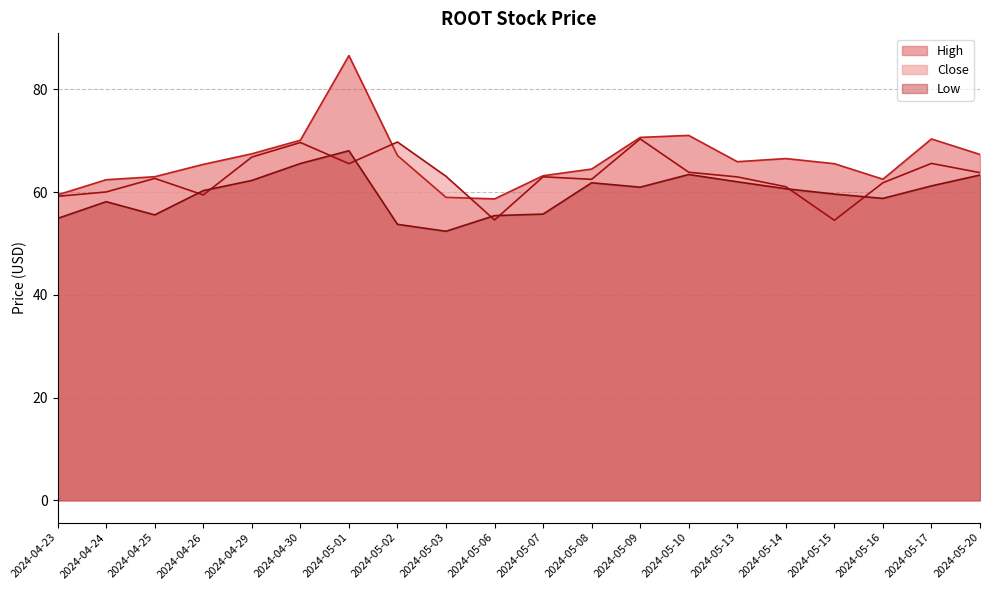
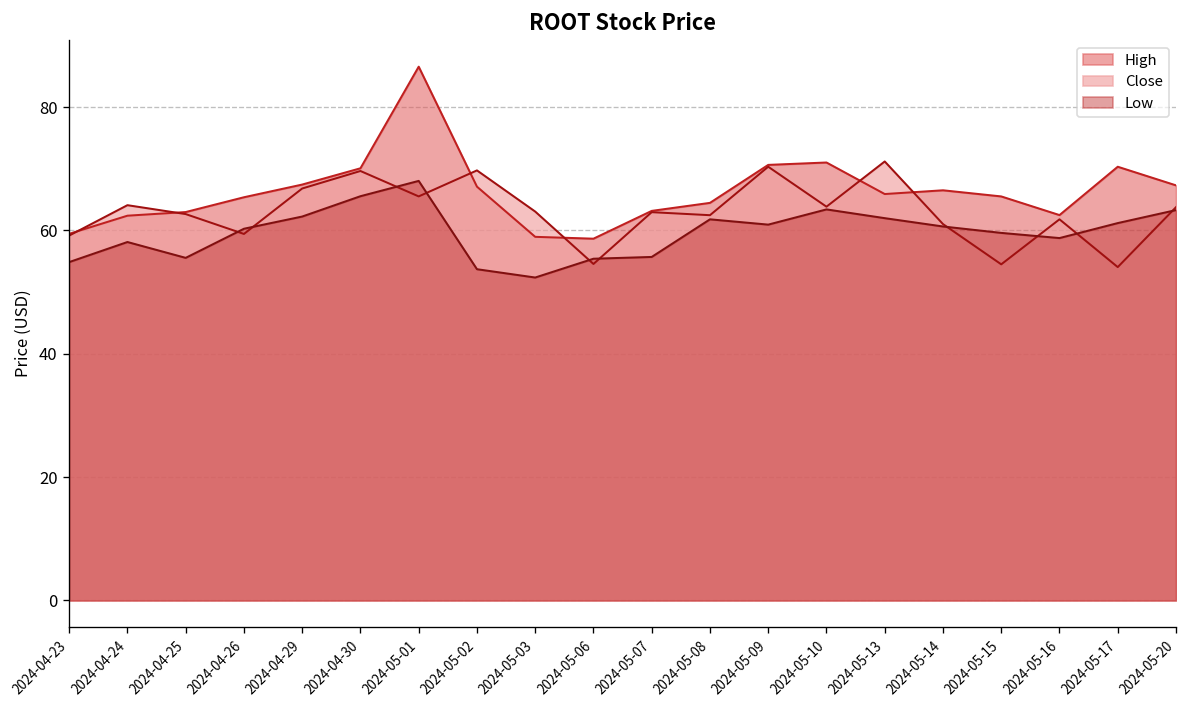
Close, 2024-04-24: 60 -> 64
Close, 2024-05-13: 63 -> 71
Close, 2024-05-17: 66 -> 54
